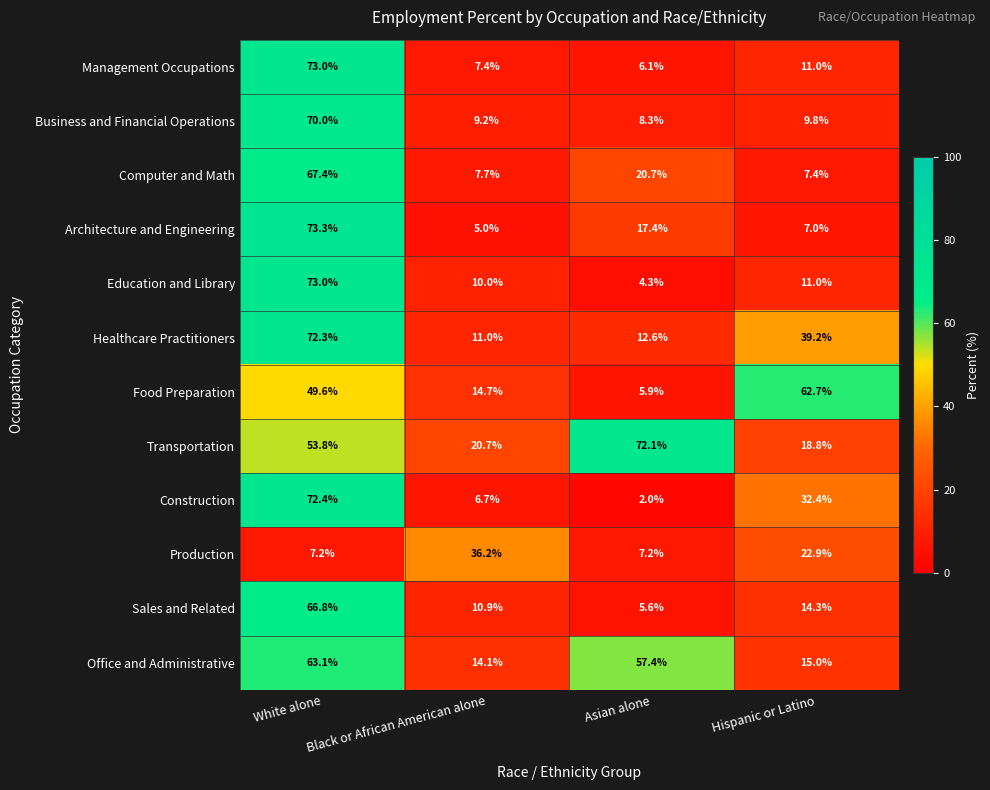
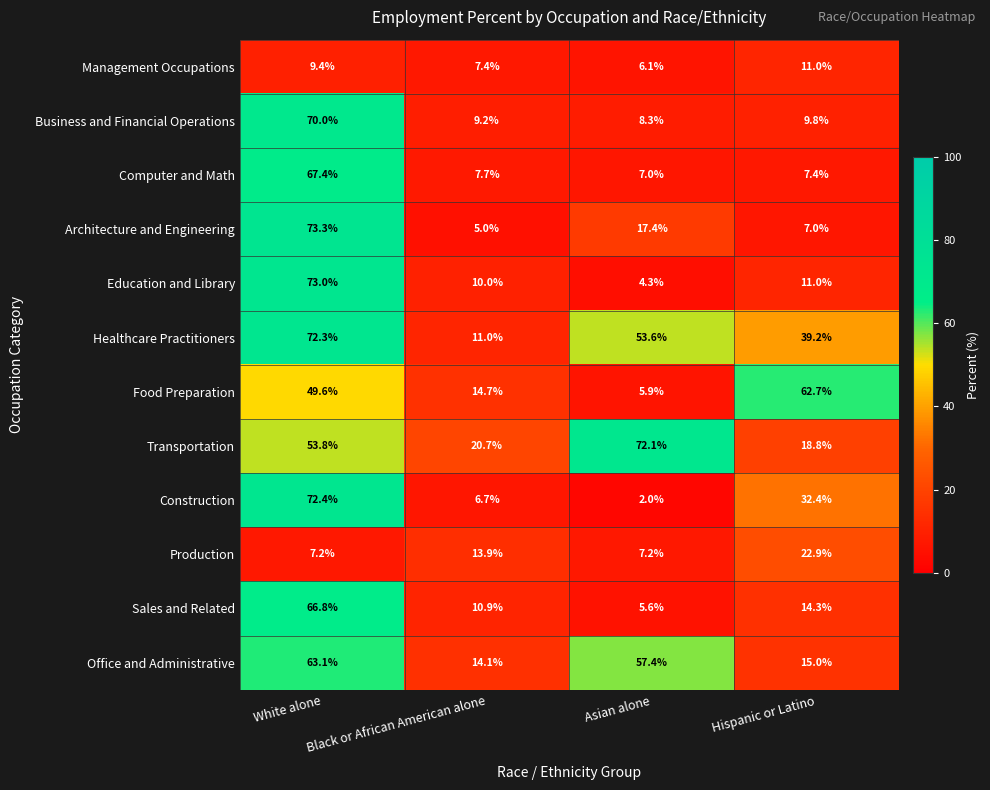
Management Occupations, White alone: 73.0% -> 9.4%
Computer and Math, Asian alone: 20.7% -> 7.0%
Healthcare Practitioners, Asian alone: 12.6% -> 53.6%
Production, Black or African American alone: 36.2% -> 13.9%
